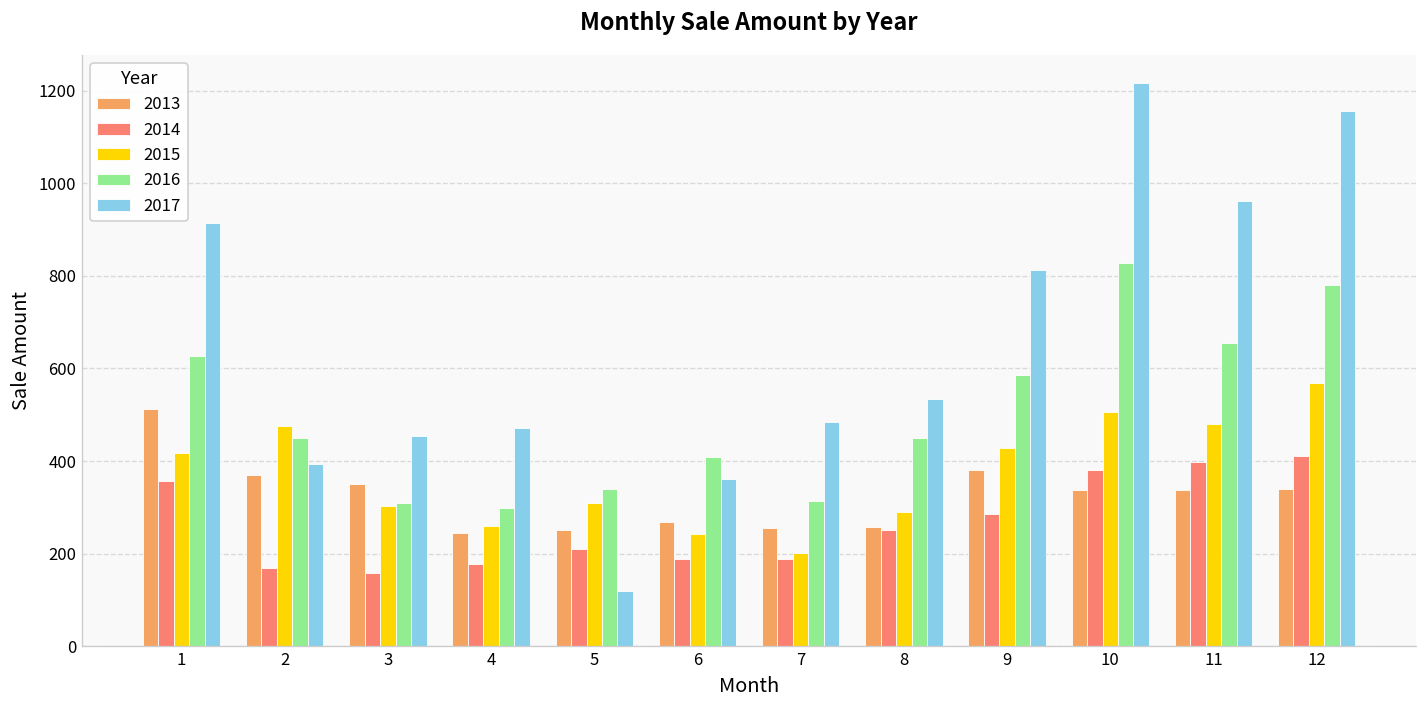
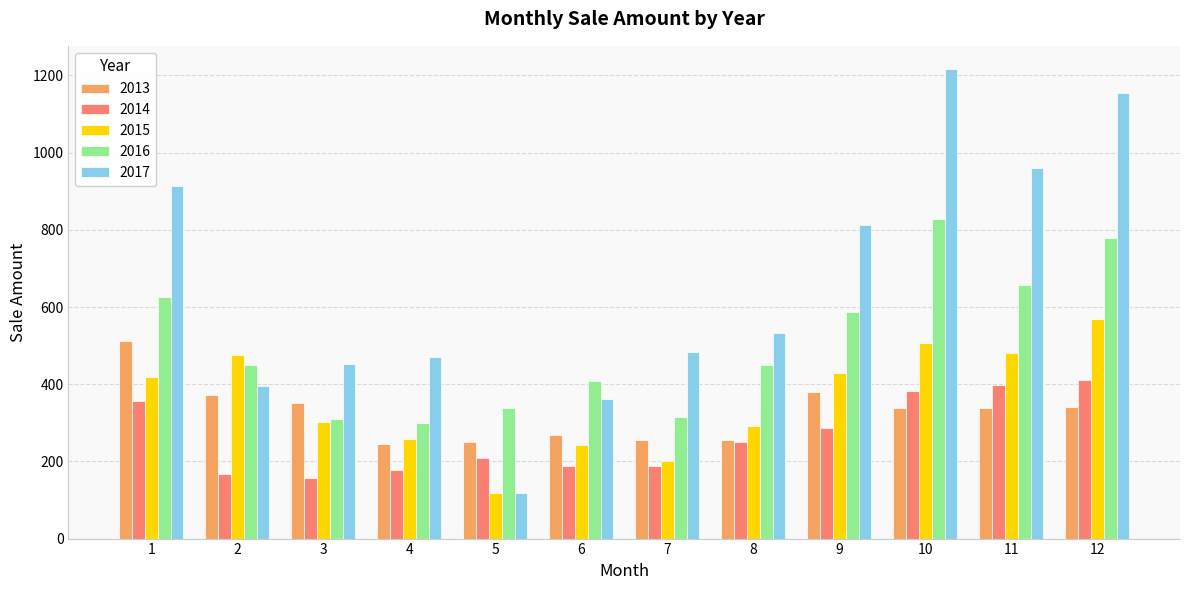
2015, 5: 310 -> 120
